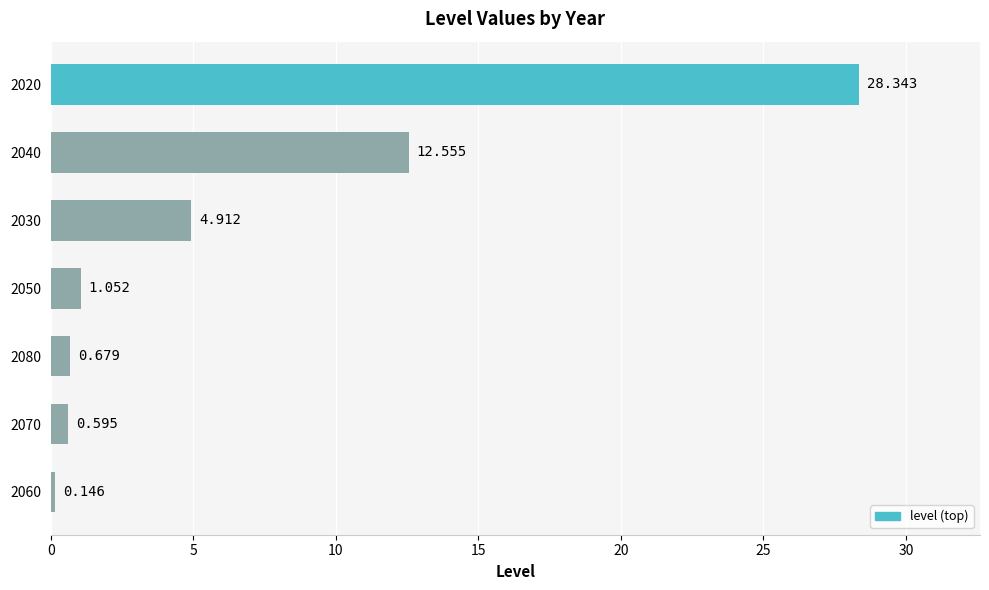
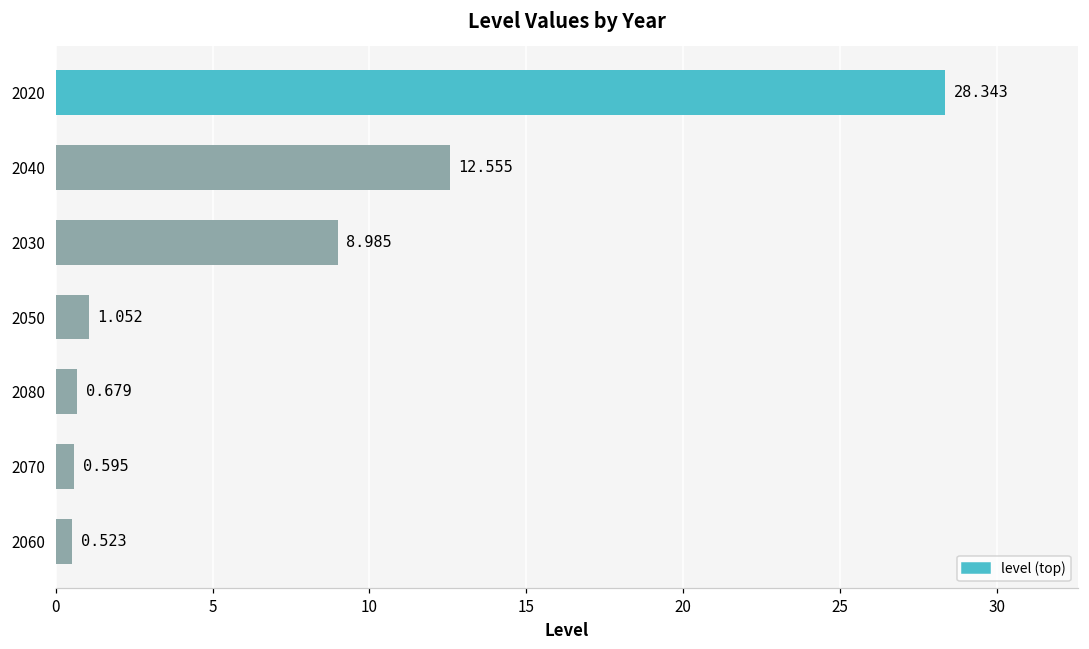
2030: 4.912 -> 8.985
2060: 0.146 -> 0.523
